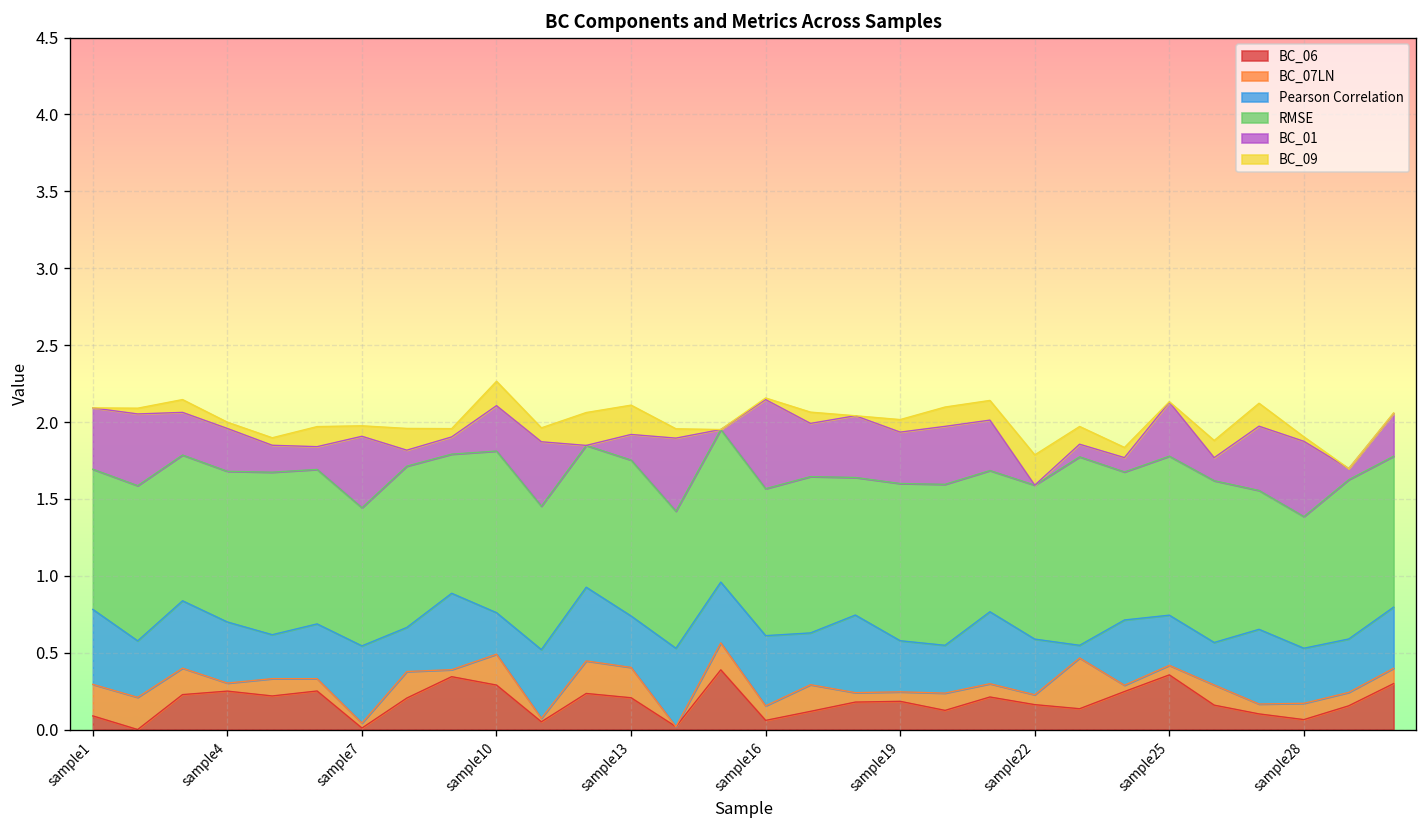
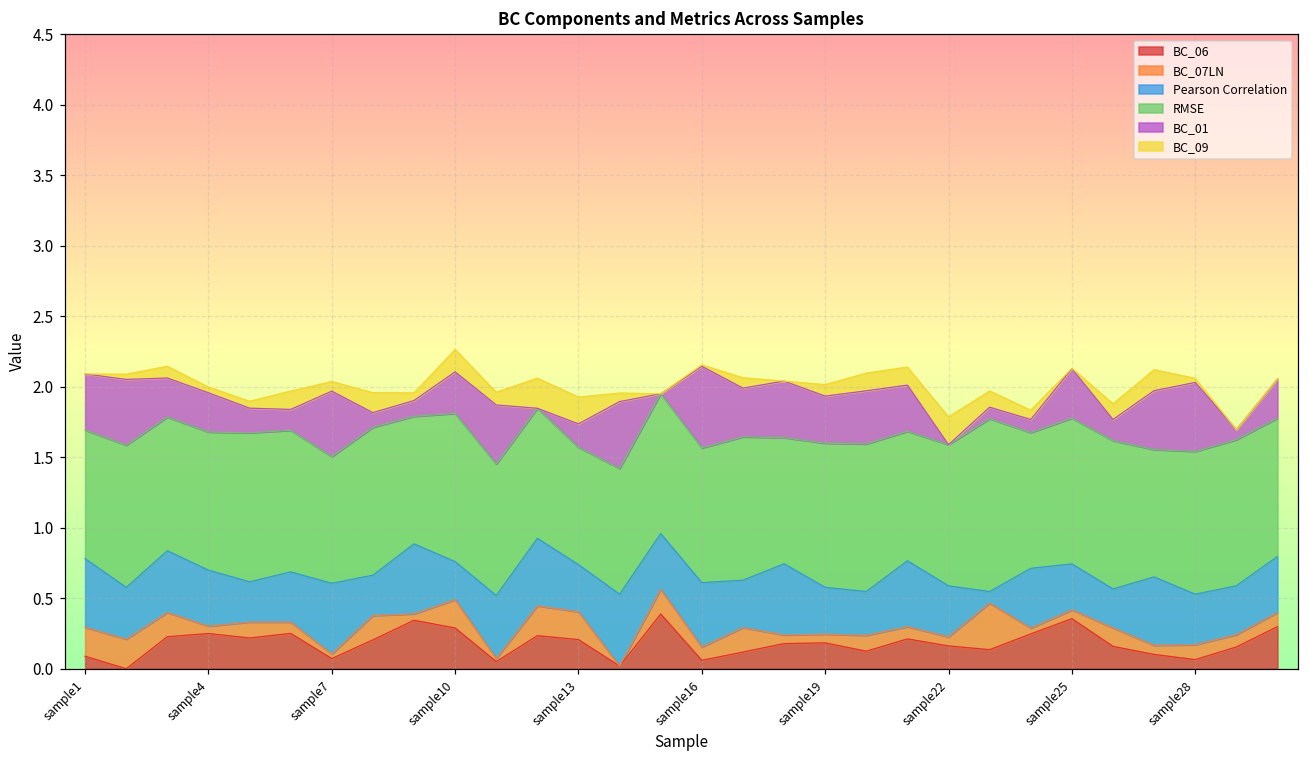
BC_06, sample7: 0.01 -> 0.07
RMSE, sample13: 1.01 -> 0.83
RMSE, sample28: 0.86 -> 1.01
